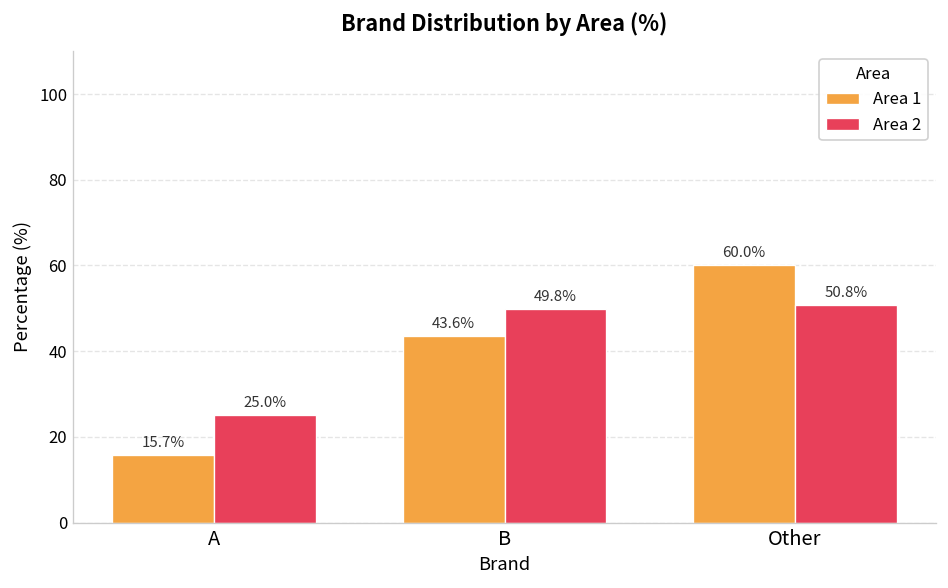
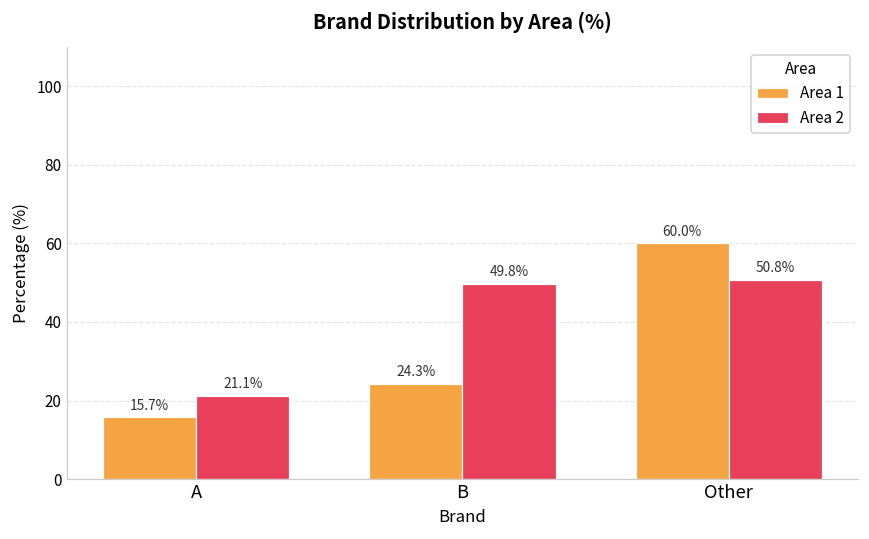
Area 2, A: 25.0% -> 21.1%
Area 1, B: 43.6% -> 24.3%
